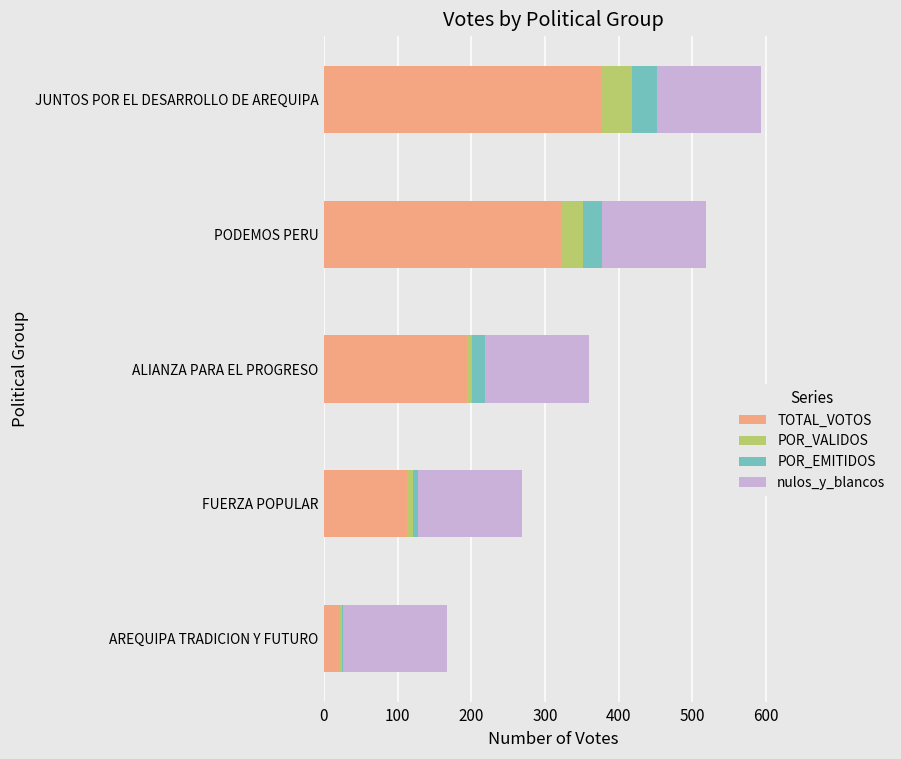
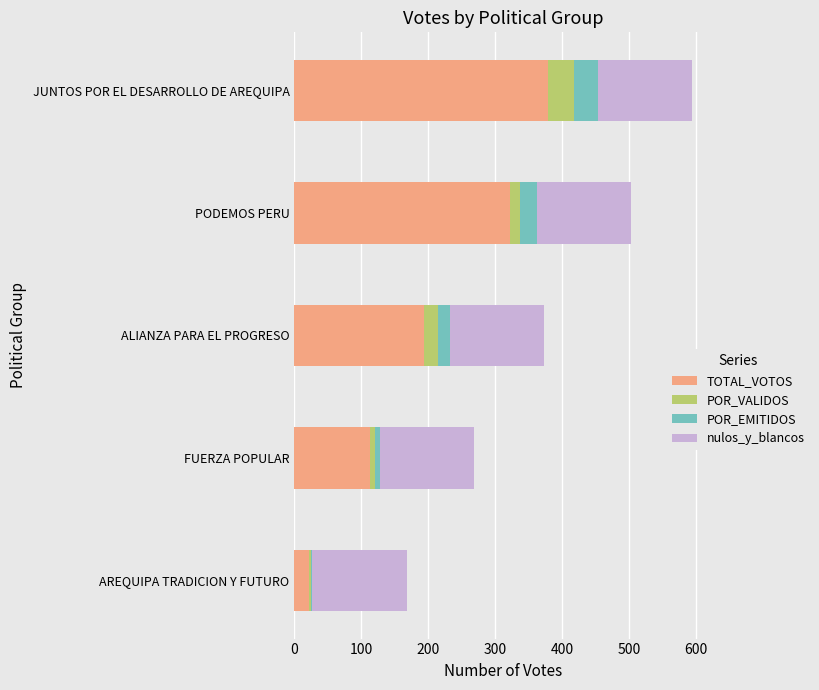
POR_VALIDOS, PODEMOS PERU: 30 -> 10
POR_VALIDOS, ALIANZA PARA EL PROGRESO: 10 -> 20
